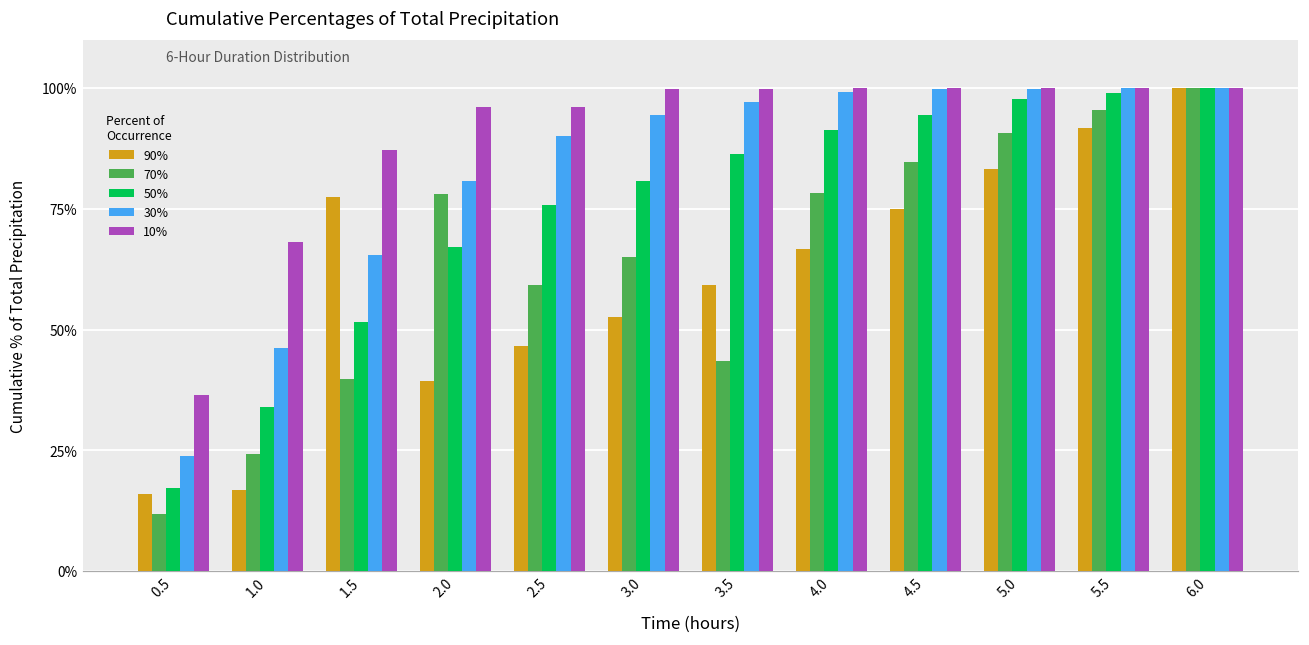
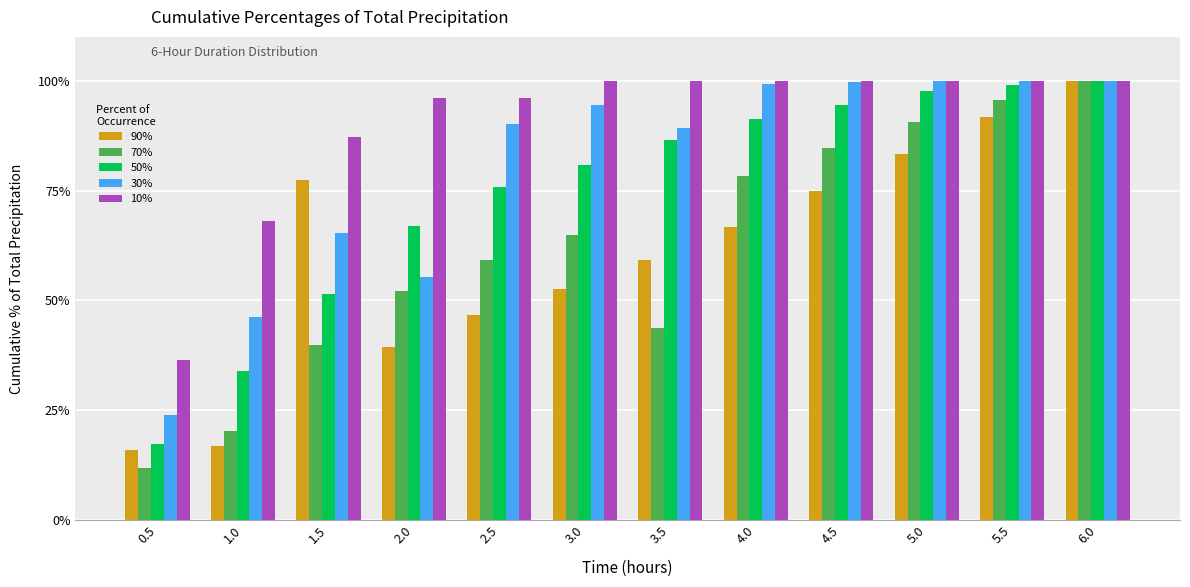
70%, 1.0: 24% -> 20%
70%, 2.0: 78% -> 52%
30%, 2.0: 81% -> 55%
30%, 3.5: 97% -> 89%
